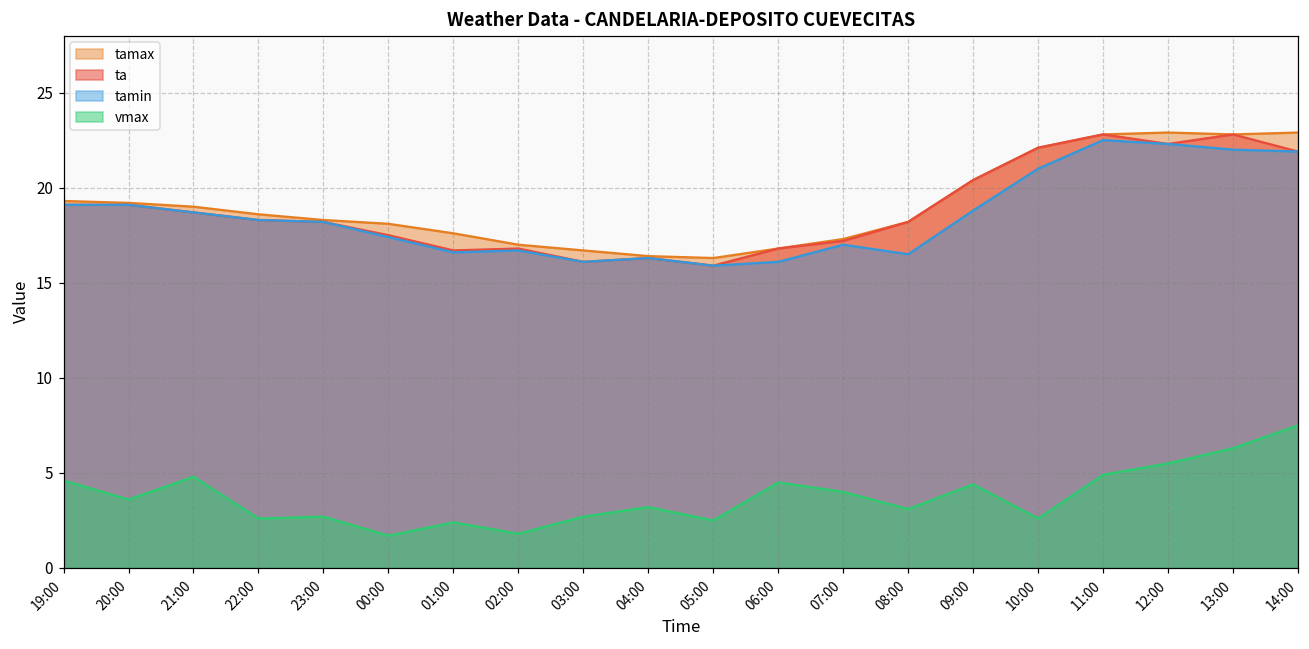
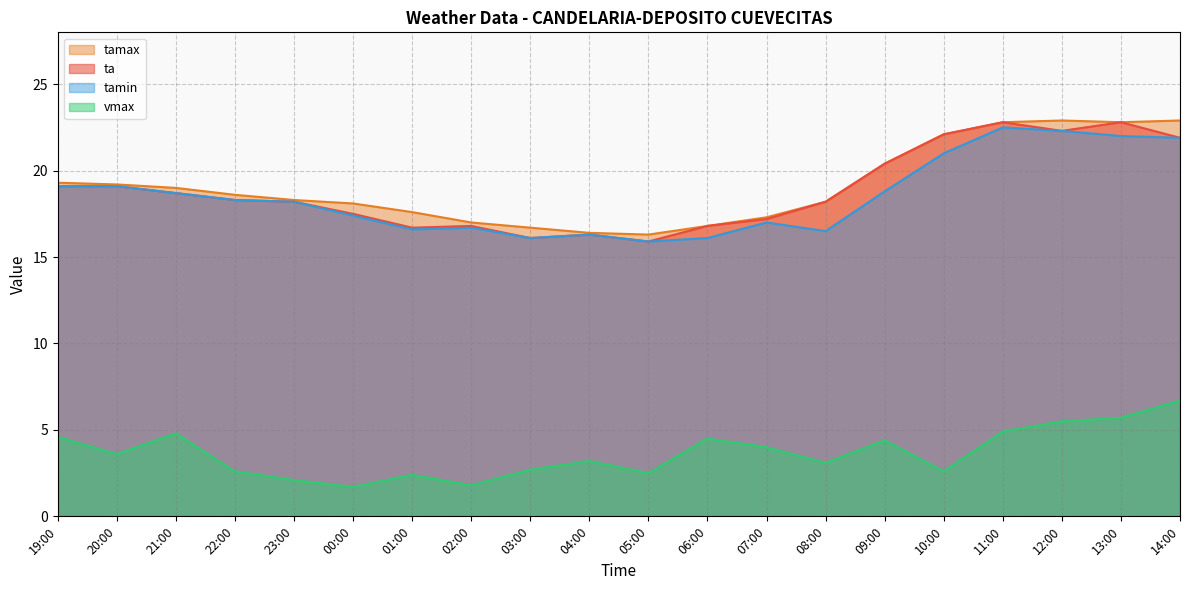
vmax, 23:00: 2.7 -> 2.1
vmax, 13:00: 6.3 -> 5.7
vmax, 14:00: 7.5 -> 6.7
